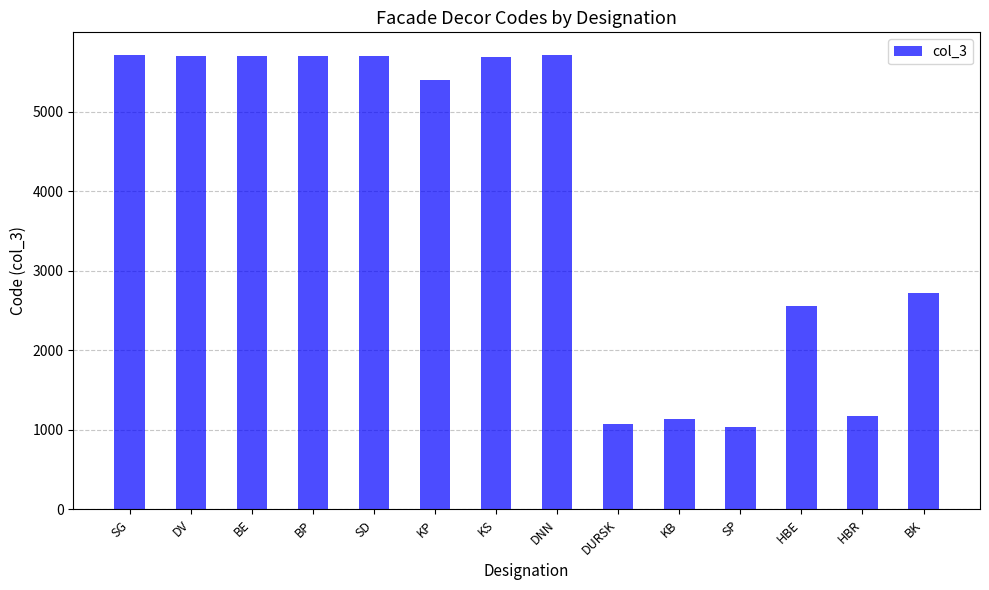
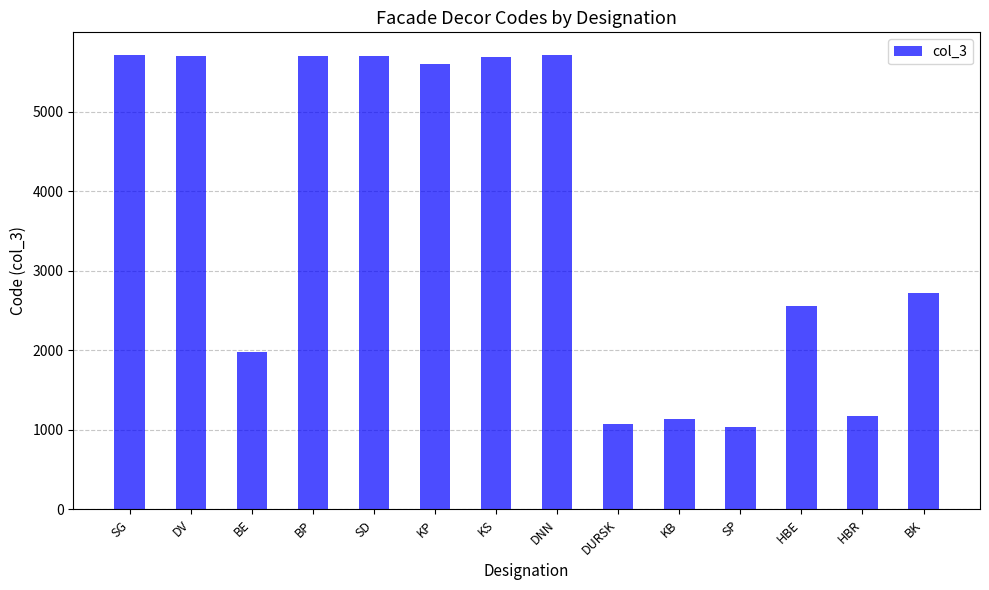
BE: 5700 -> 2000
KP: 5400 -> 5600
